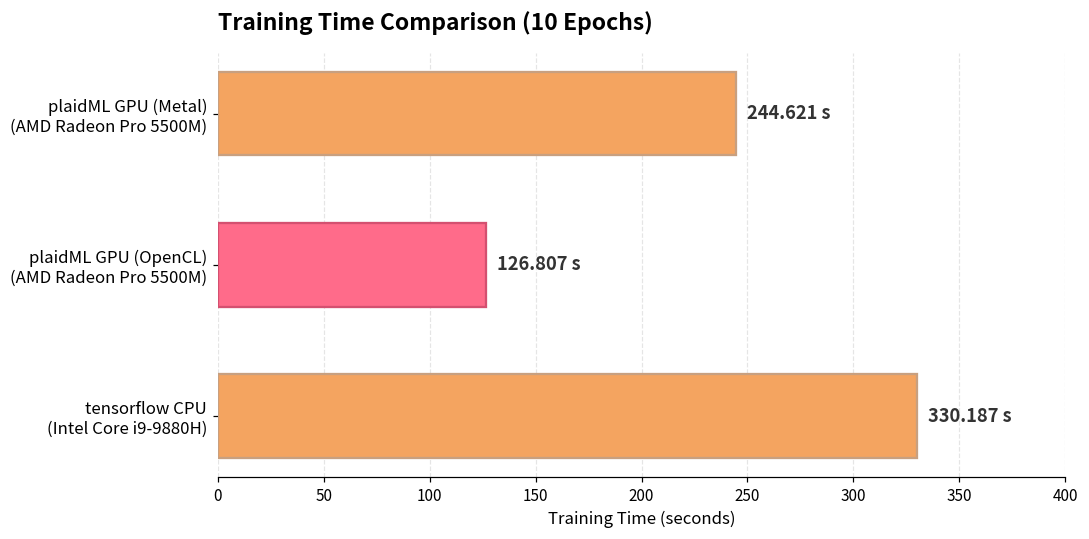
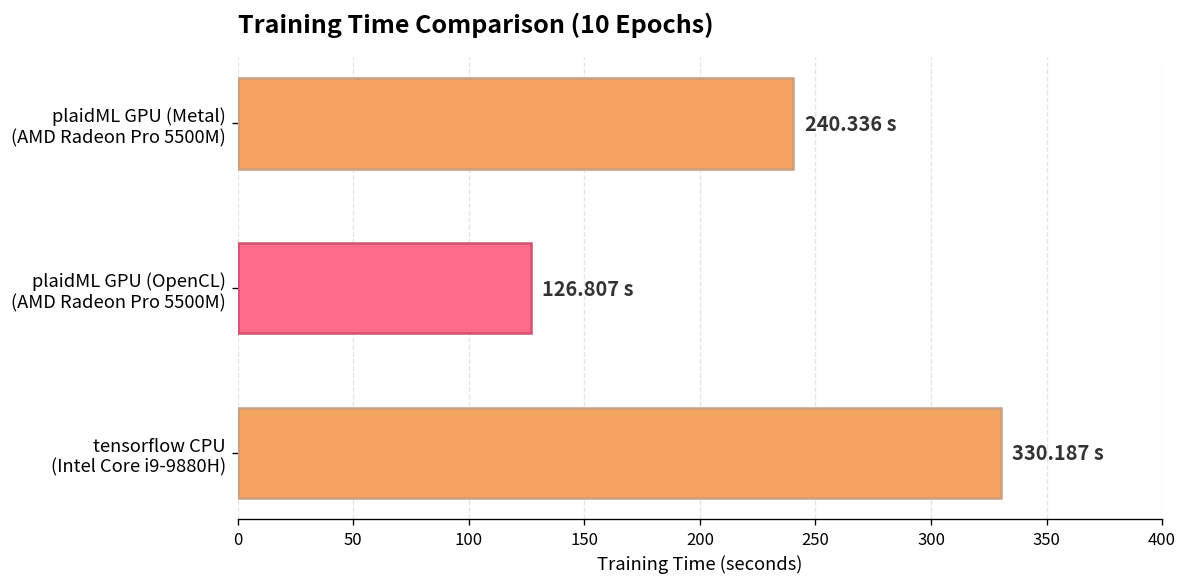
plaidML GPU (Metal) (AMD Radeon Pro 5500M): 244.621 -> 240.336
